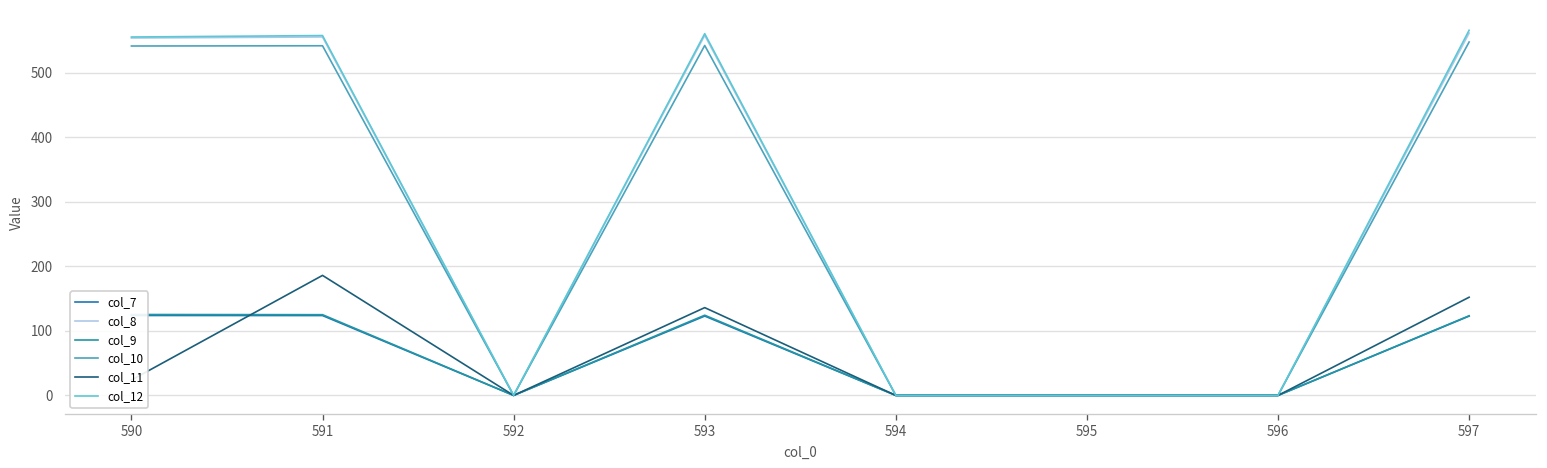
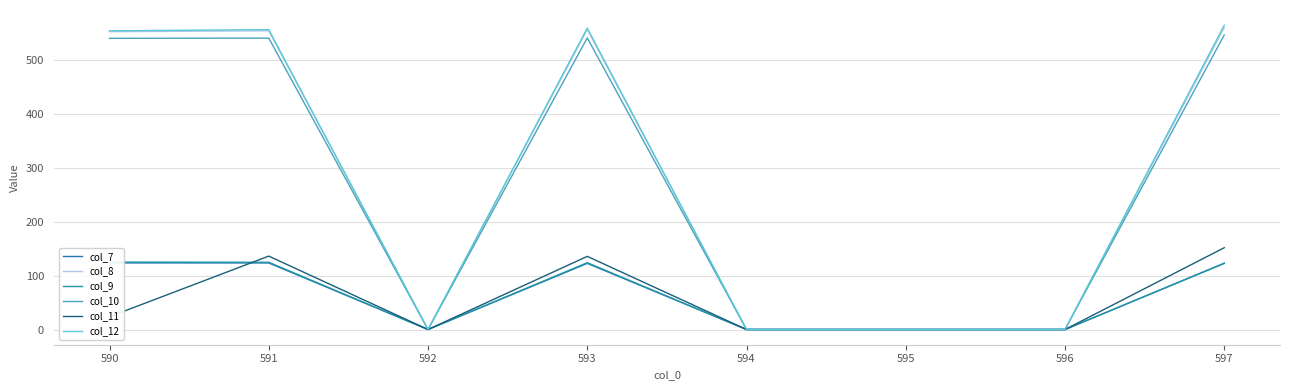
col_11, 591: 190 -> 140
